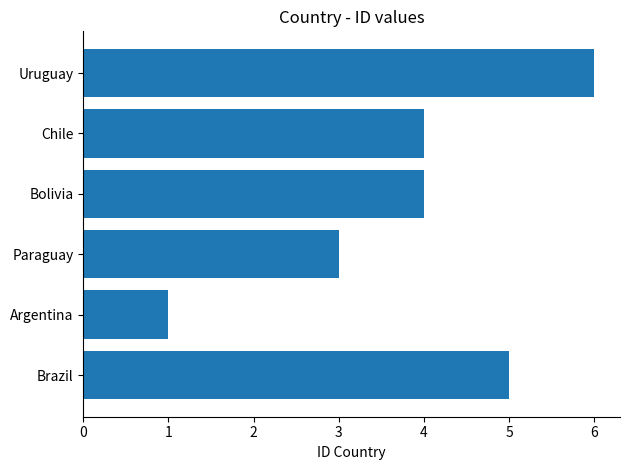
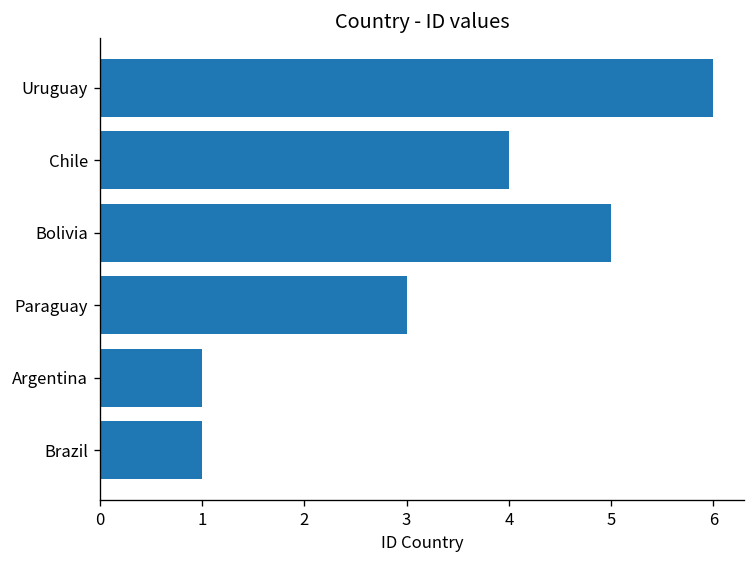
Bolivia: 4 -> 5
Brazil: 5 -> 1
